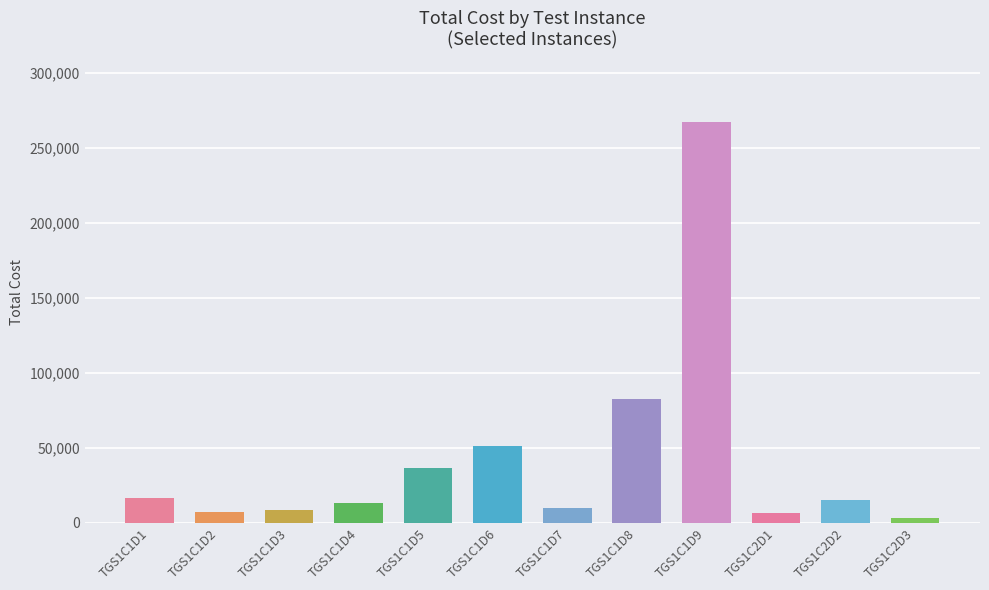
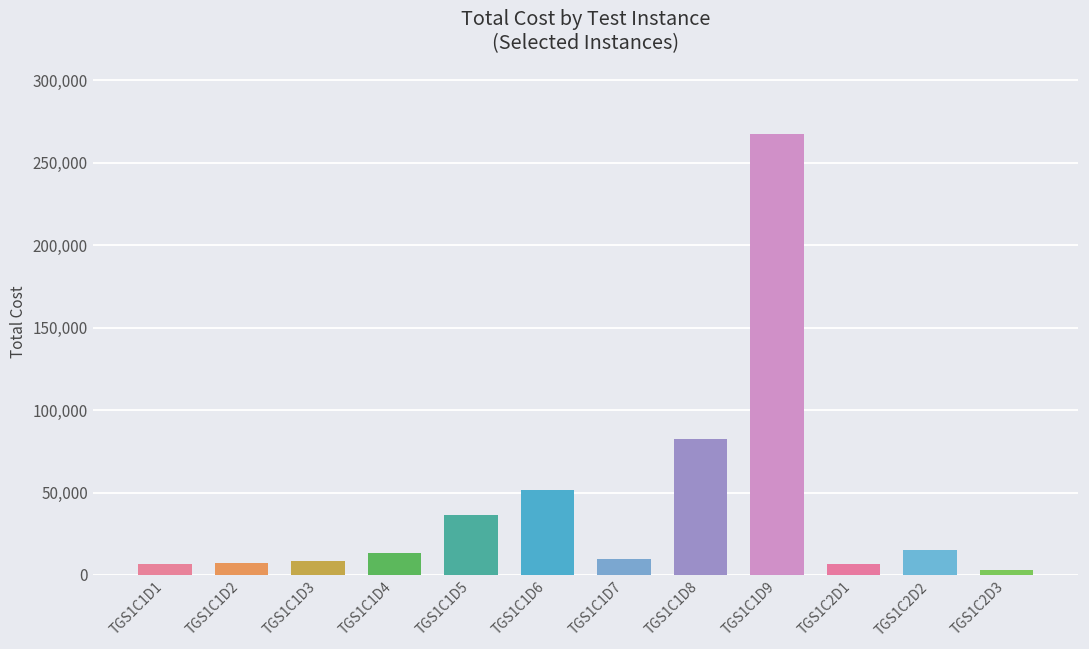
TGS1C1D1: 17,000 -> 7,000
